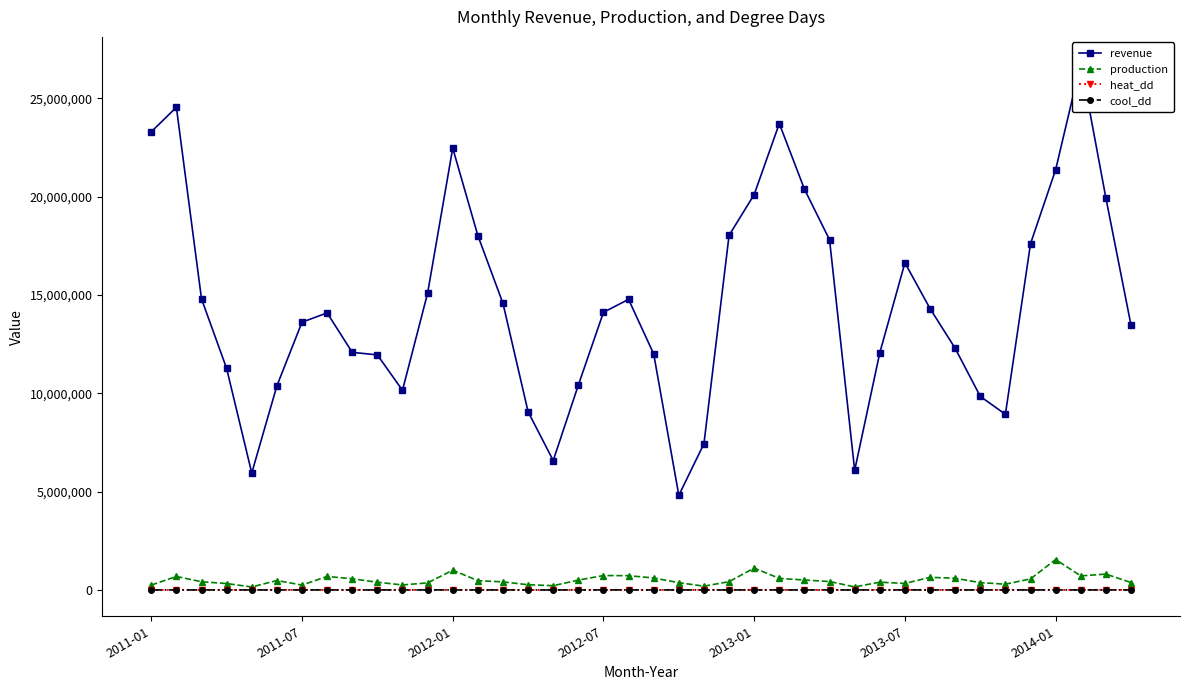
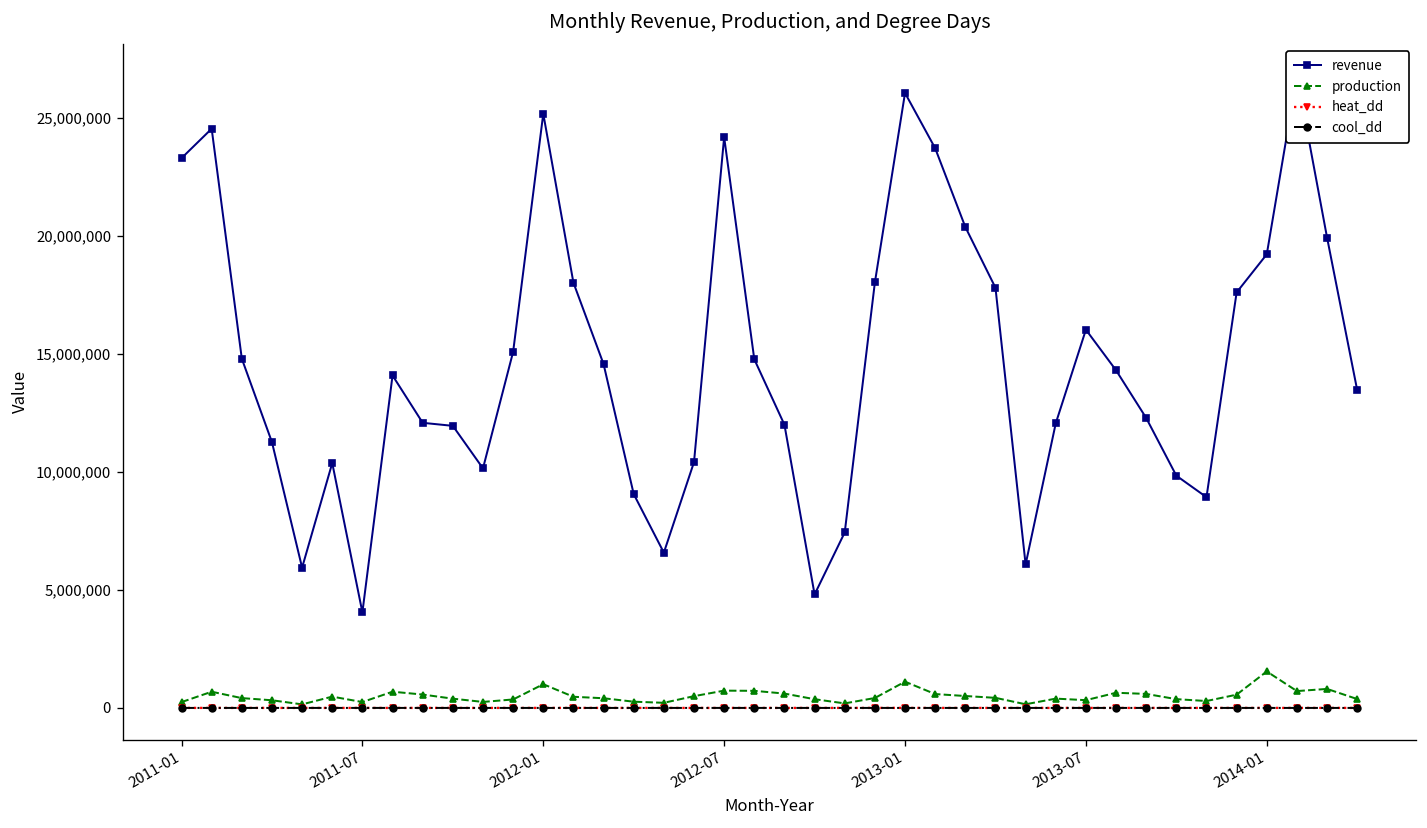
revenue, 2011-07: 13,600,000 -> 4,100,000
revenue, 2012-01: 22,500,000 -> 25,200,000
revenue, 2012-07: 14,100,000 -> 24,200,000
revenue, 2013-01: 20,100,000 -> 26,100,000
revenue, 2013-07: 16,600,000 -> 16,000,000
revenue, 2014-01: 21,400,000 -> 19,200,000
